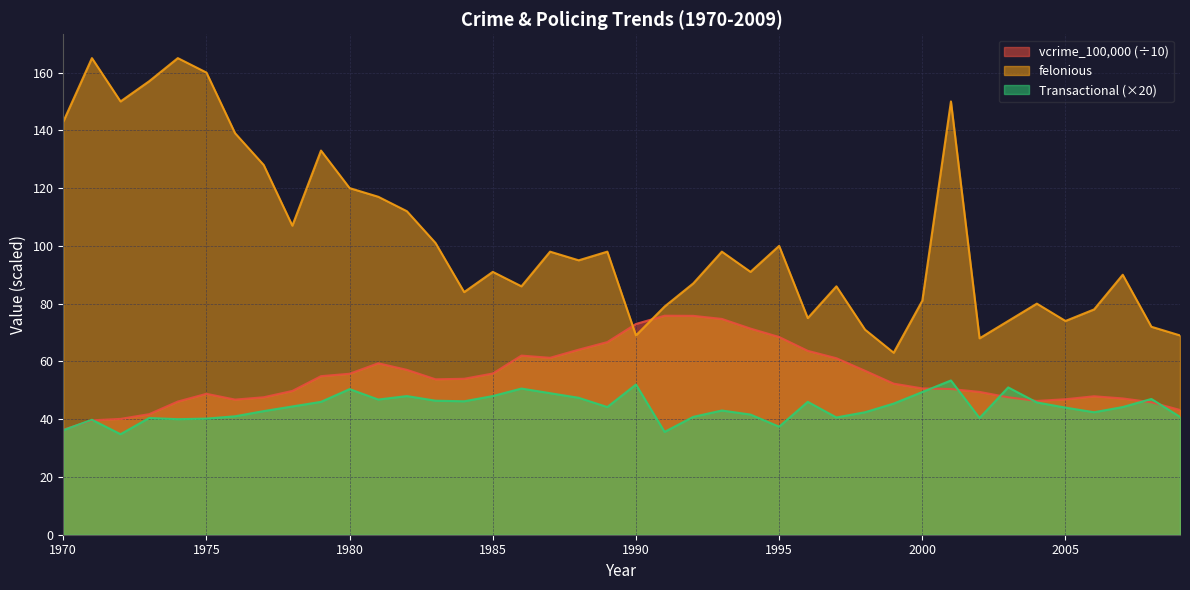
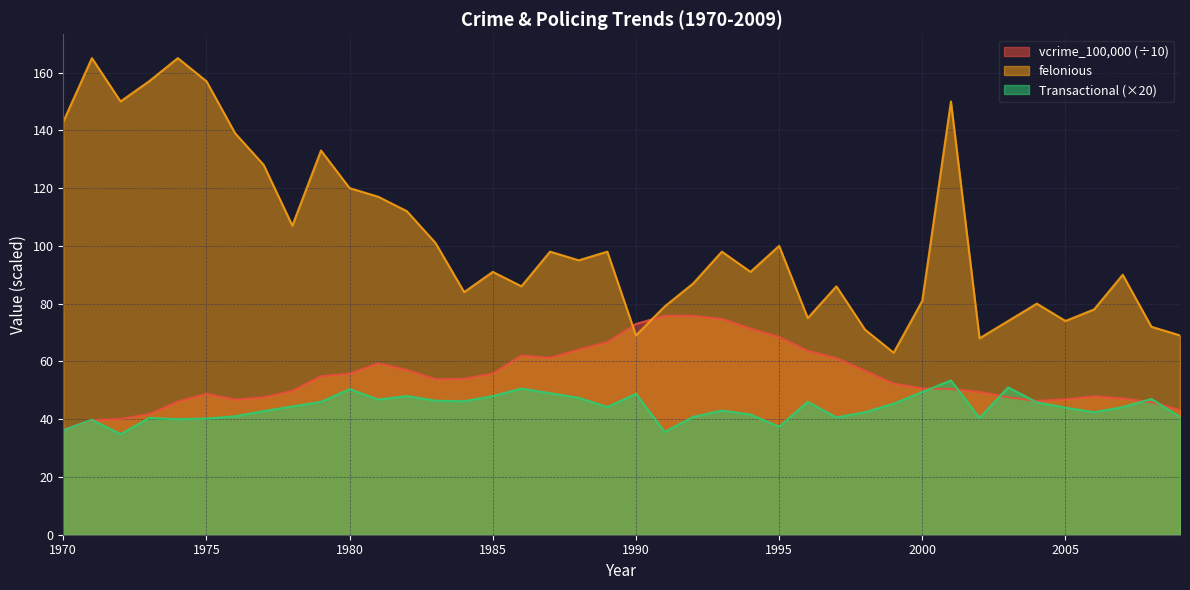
felonious, 1975: 160 -> 157
Transactional (×20), 1990: 52 -> 49
